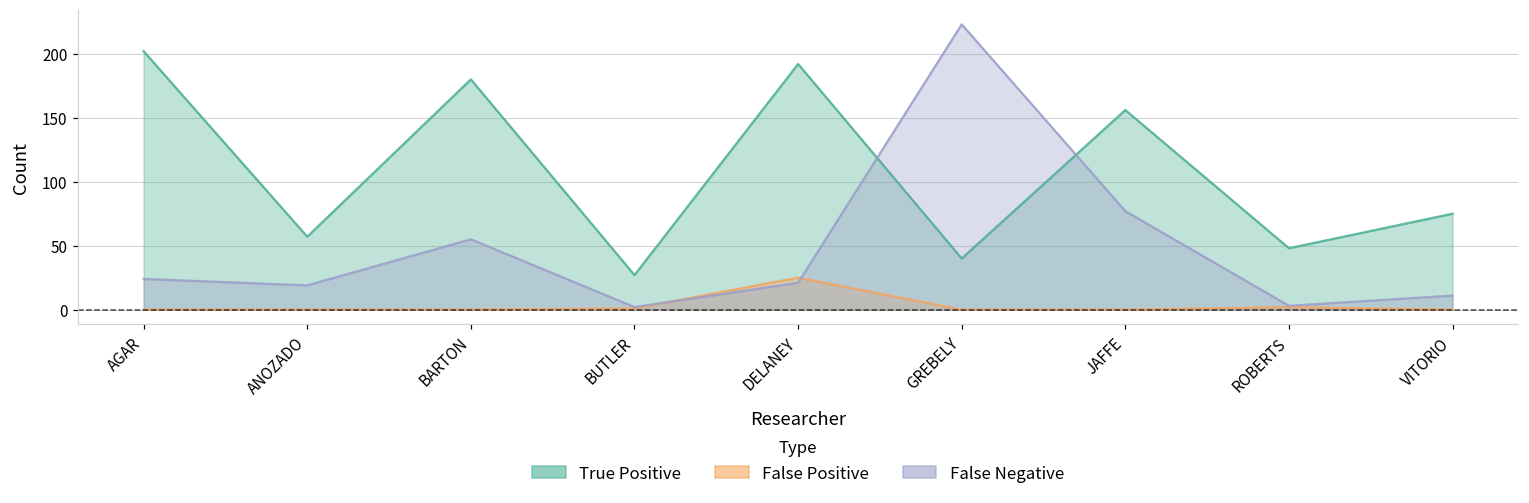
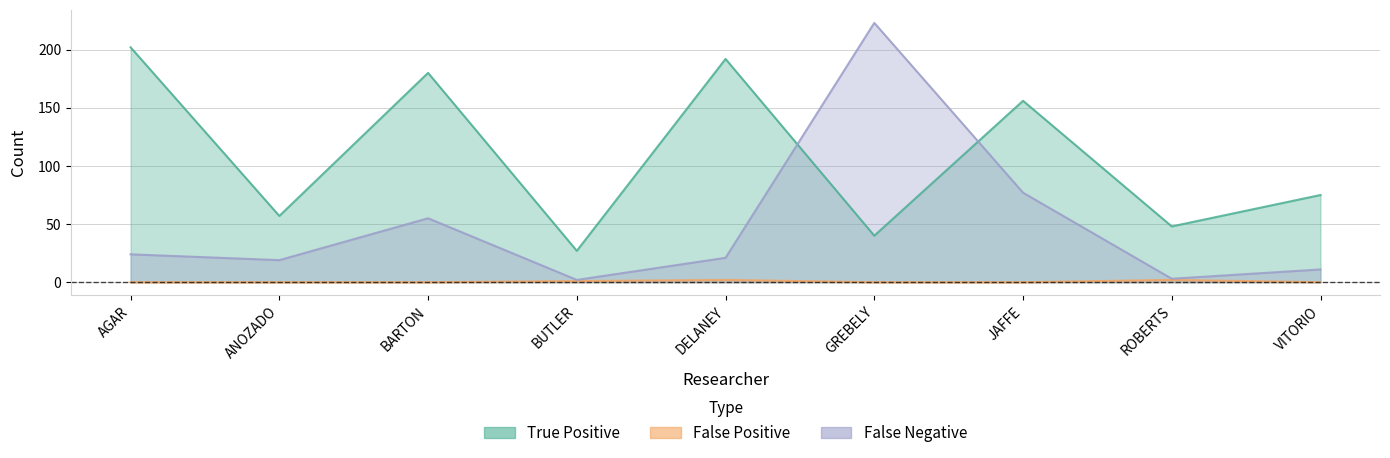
False Positive, DELANEY: 25 -> 2
